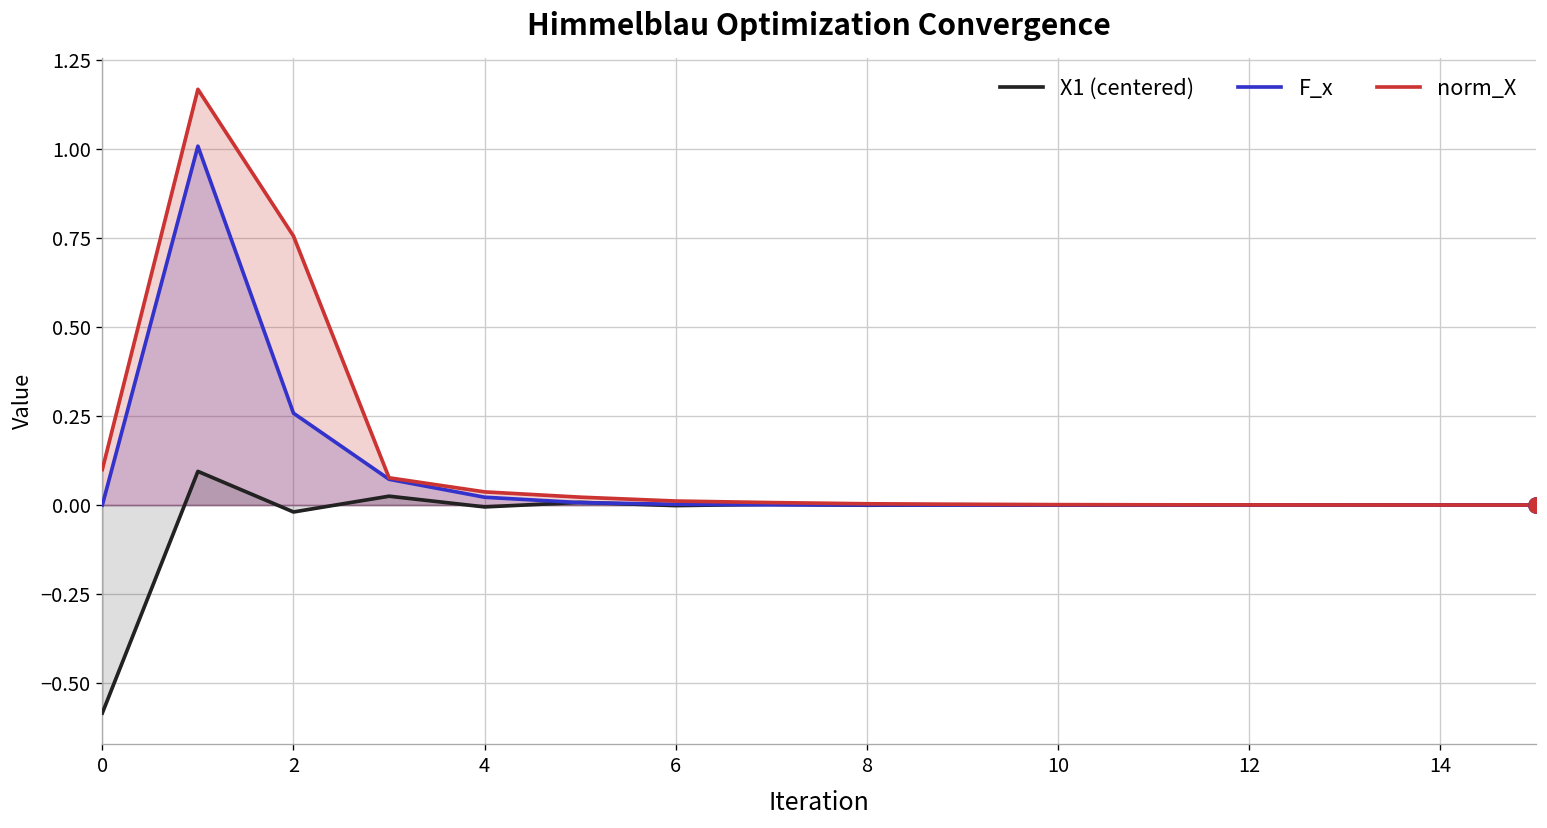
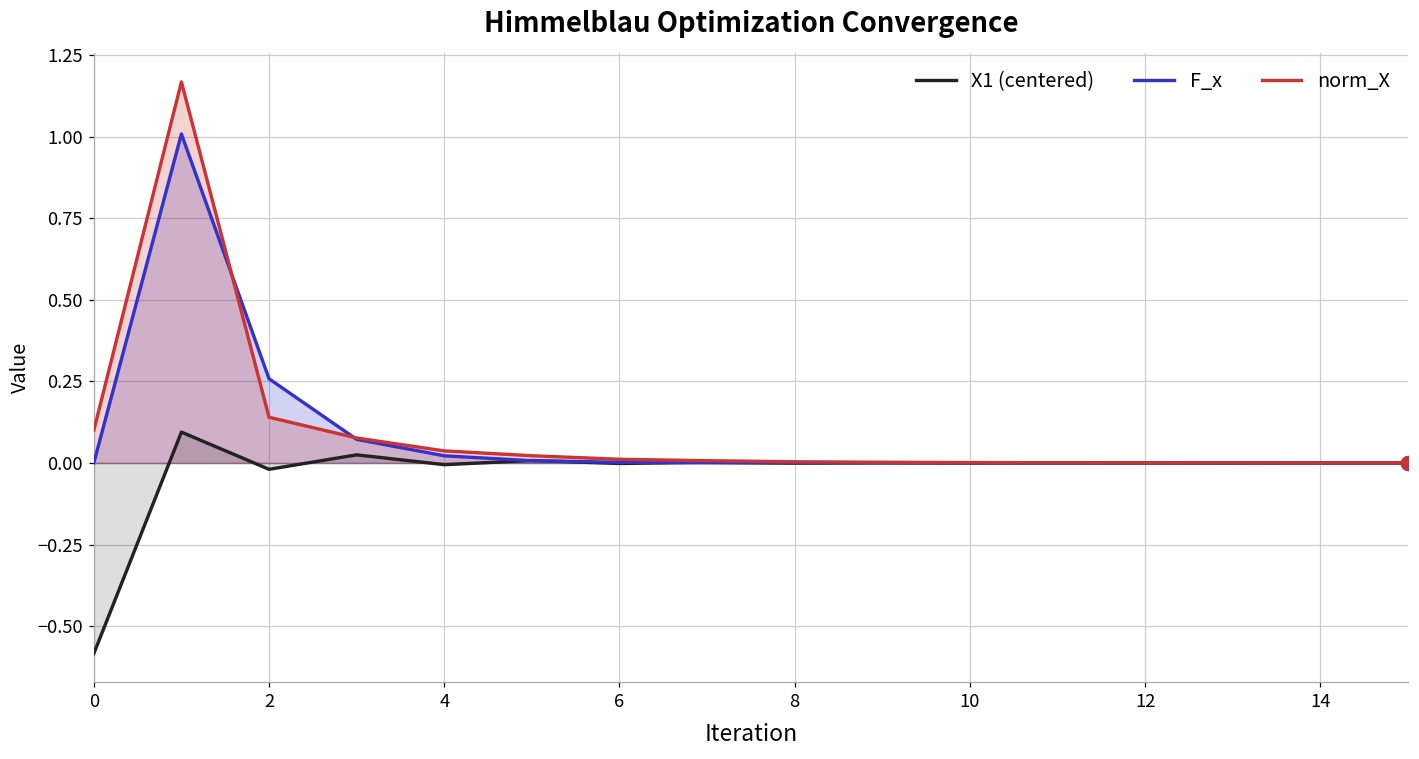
norm_X, 2: 0.76 -> 0.14
